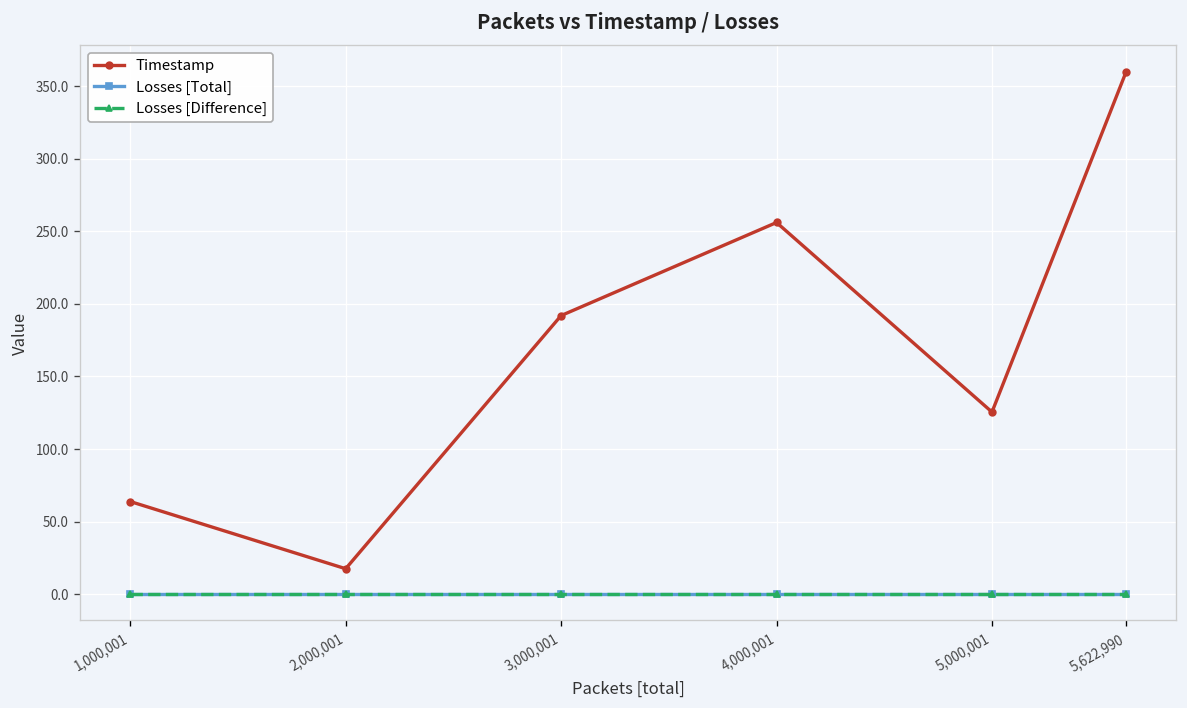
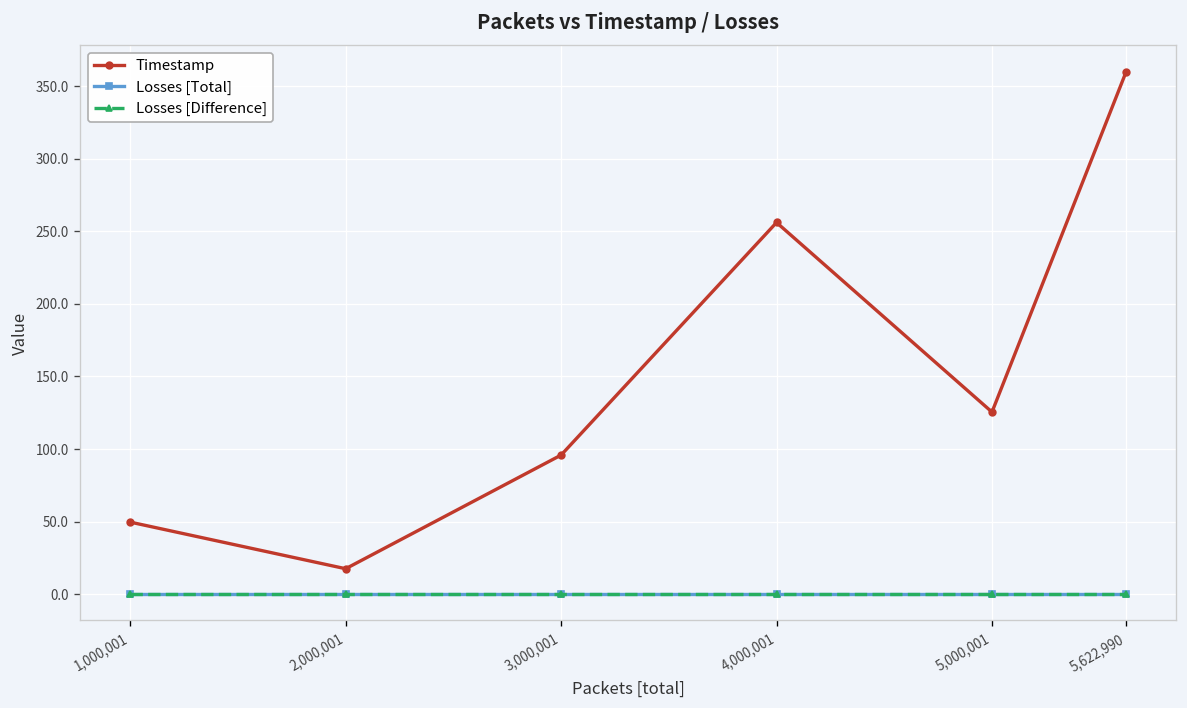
Timestamp, 1,000,001: 64 -> 50
Timestamp, 3,000,001: 192 -> 96
